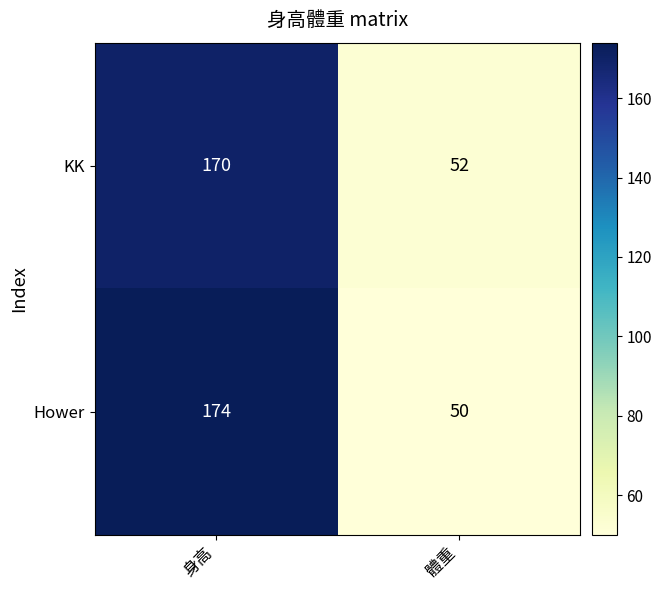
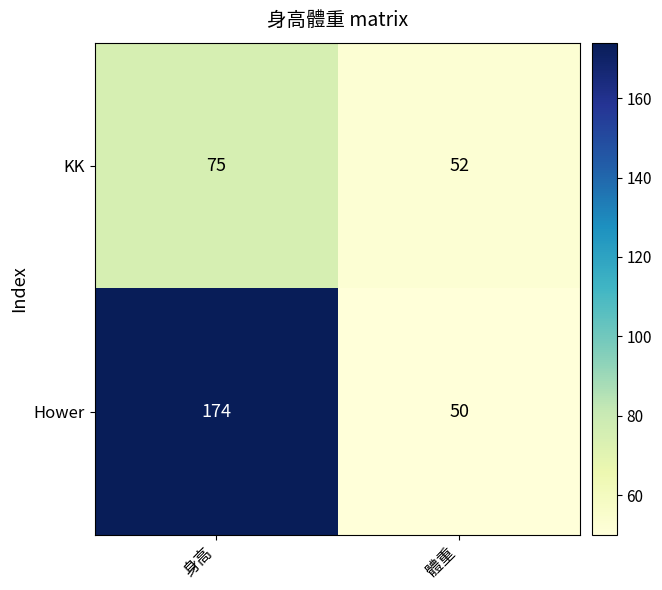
KK, 身高: 170 -> 75
